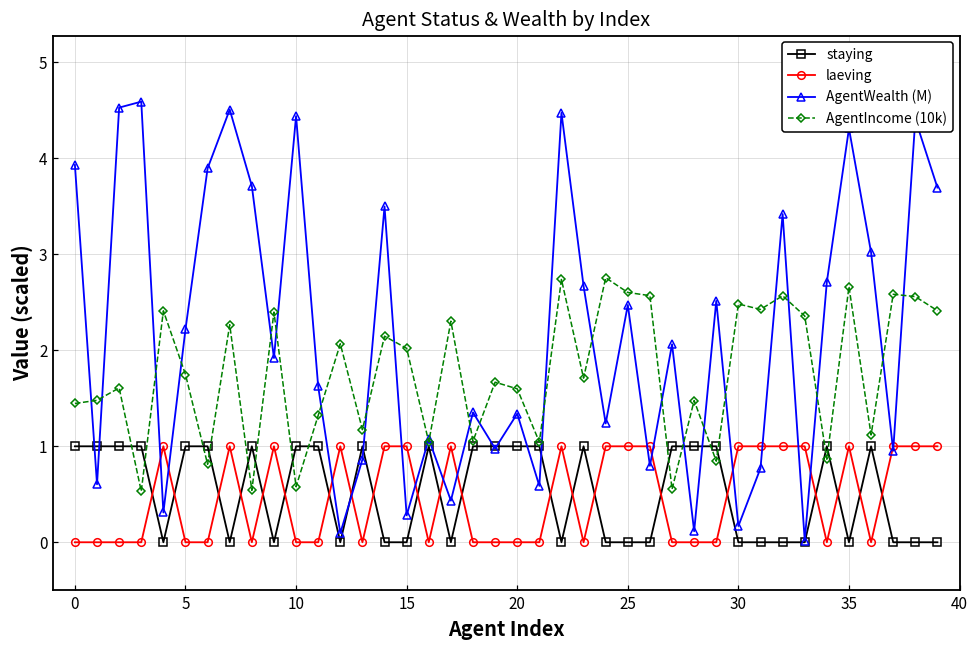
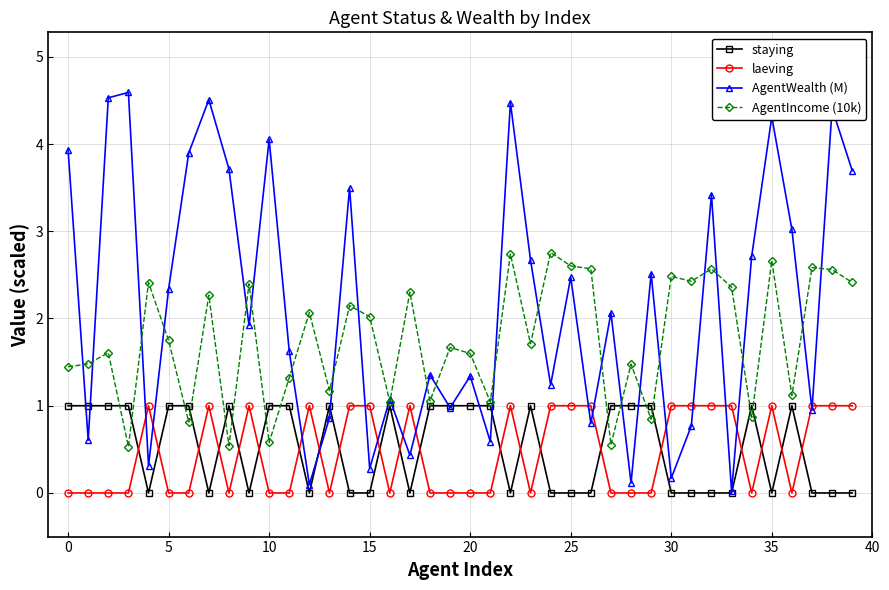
AgentWealth (M), 5: 2.2 -> 2.3
AgentWealth (M), 10: 4.4 -> 4.1
